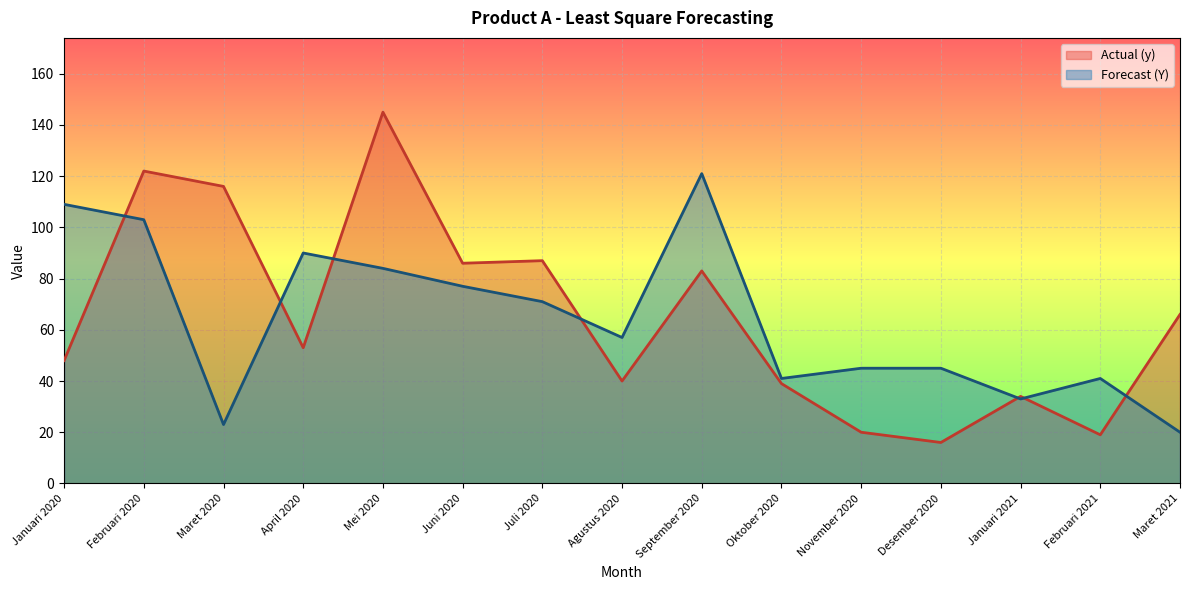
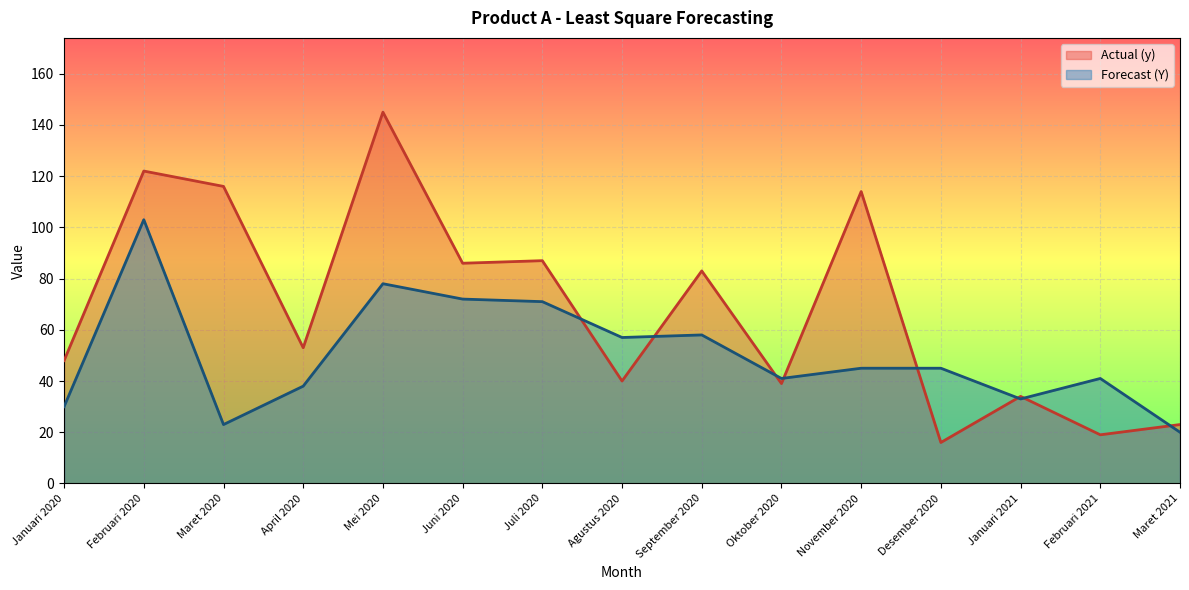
Forecast (Y), Januari 2020: 109 -> 30
Forecast (Y), April 2020: 90 -> 38
Forecast (Y), Mei 2020: 84 -> 78
Forecast (Y), Juni 2020: 77 -> 72
Forecast (Y), September 2020: 121 -> 58
Actual (y), November 2020: 20 -> 114
Actual (y), Maret 2021: 66 -> 23
